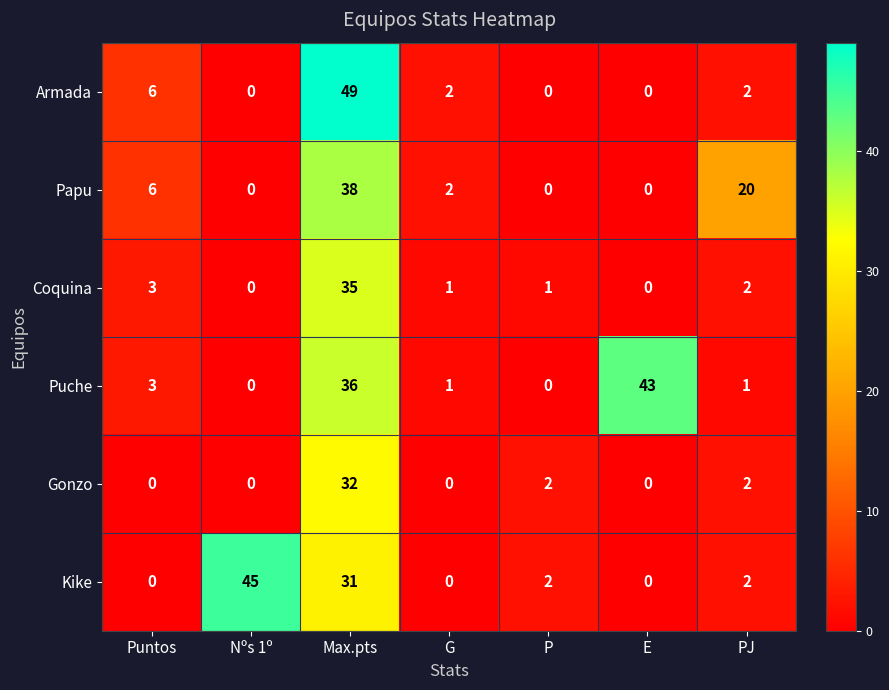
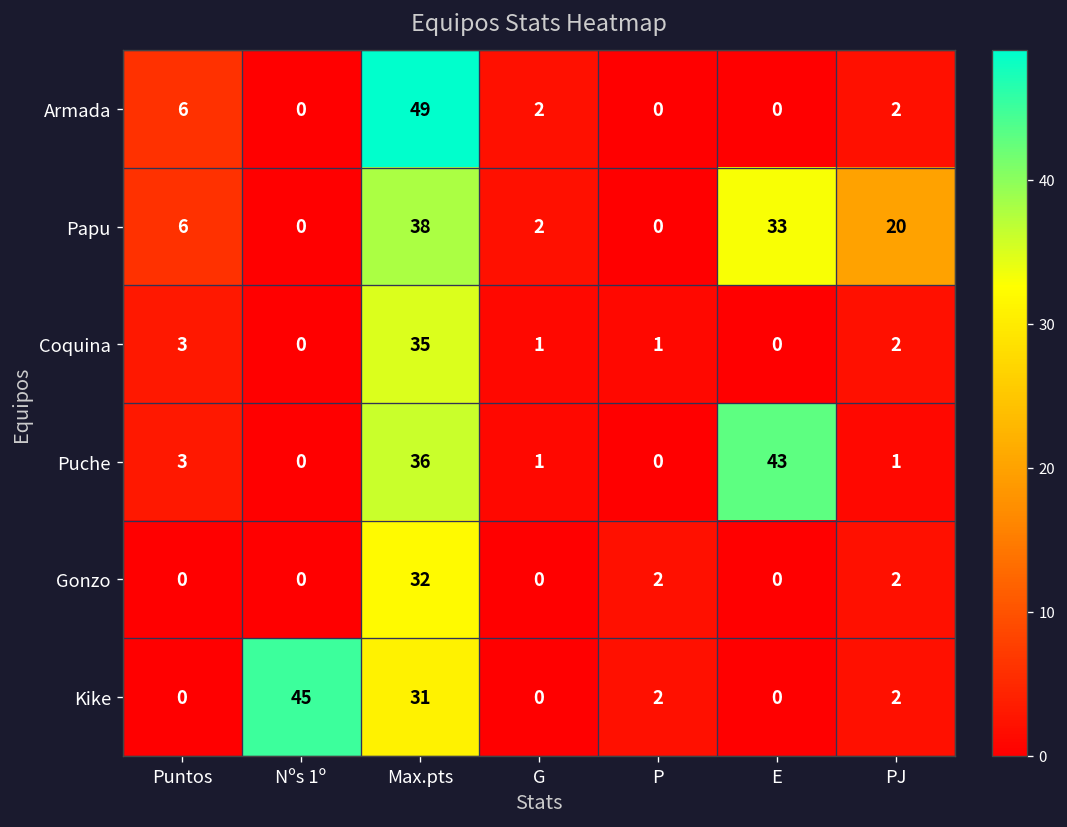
Papu, E: 0 -> 33
